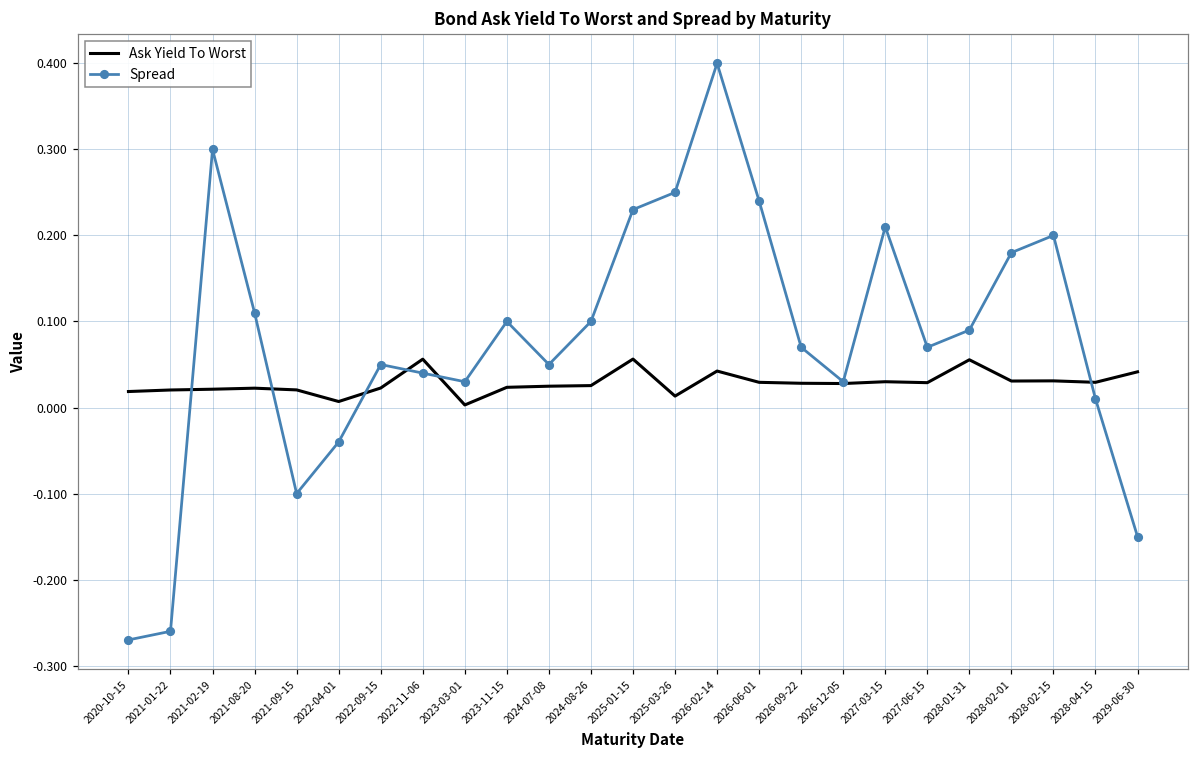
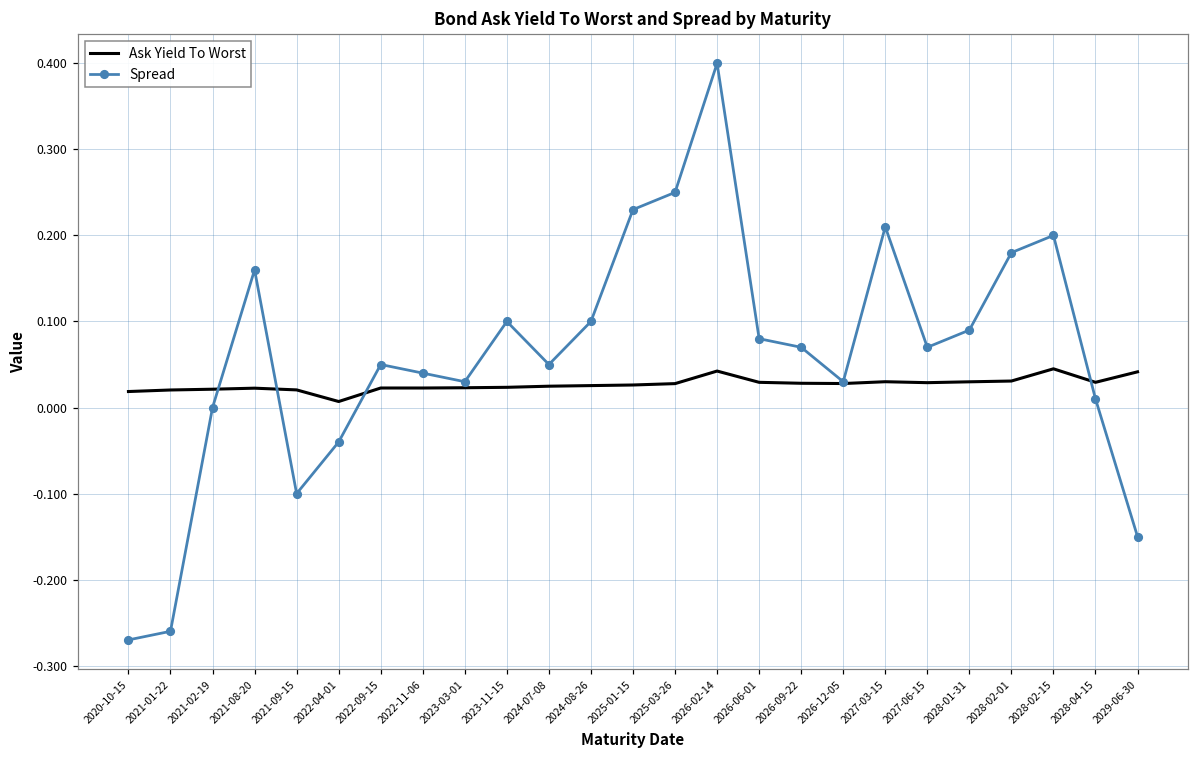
Spread, 2021-02-19: 0.3 -> 0.0
Spread, 2021-08-20: 0.11 -> 0.16
Ask Yield To Worst, 2022-11-06: 0.06 -> 0.02
Ask Yield To Worst, 2023-03-01: 0.00 -> 0.02
Ask Yield To Worst, 2025-01-15: 0.06 -> 0.03
Ask Yield To Worst, 2025-03-26: 0.01 -> 0.03
Spread, 2026-06-01: 0.24 -> 0.08
Ask Yield To Worst, 2028-01-31: 0.06 -> 0.03
Ask Yield To Worst, 2028-02-15: 0.03 -> 0.05
